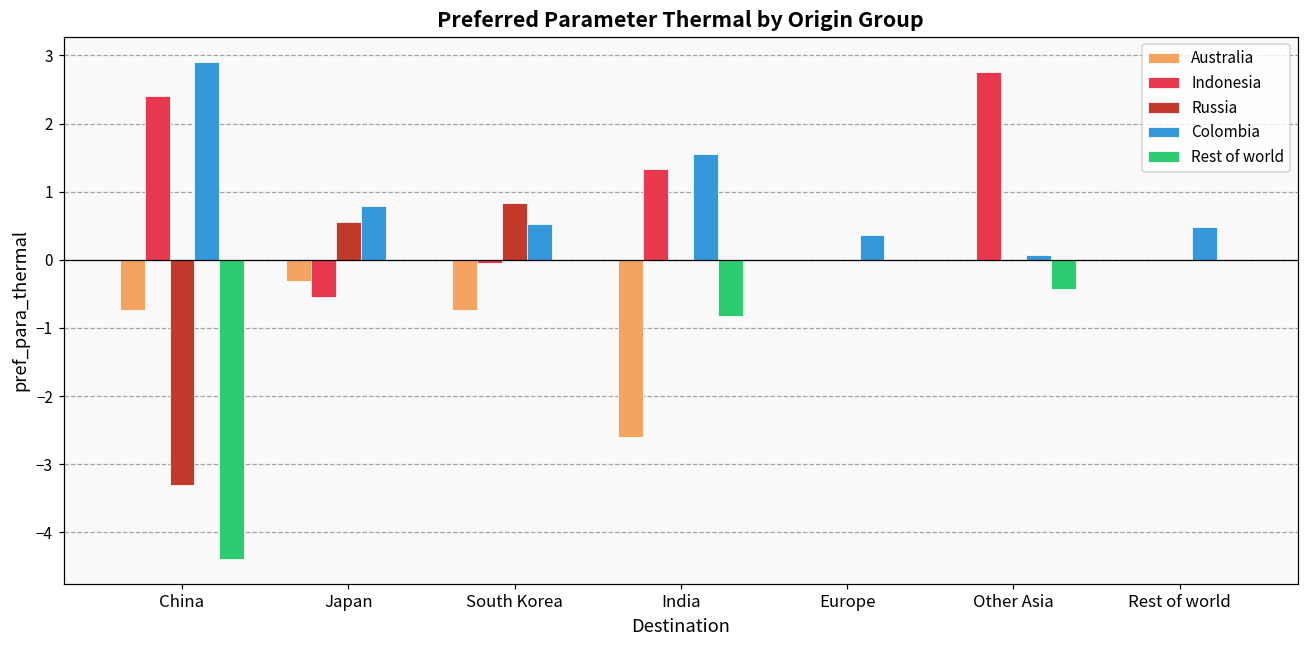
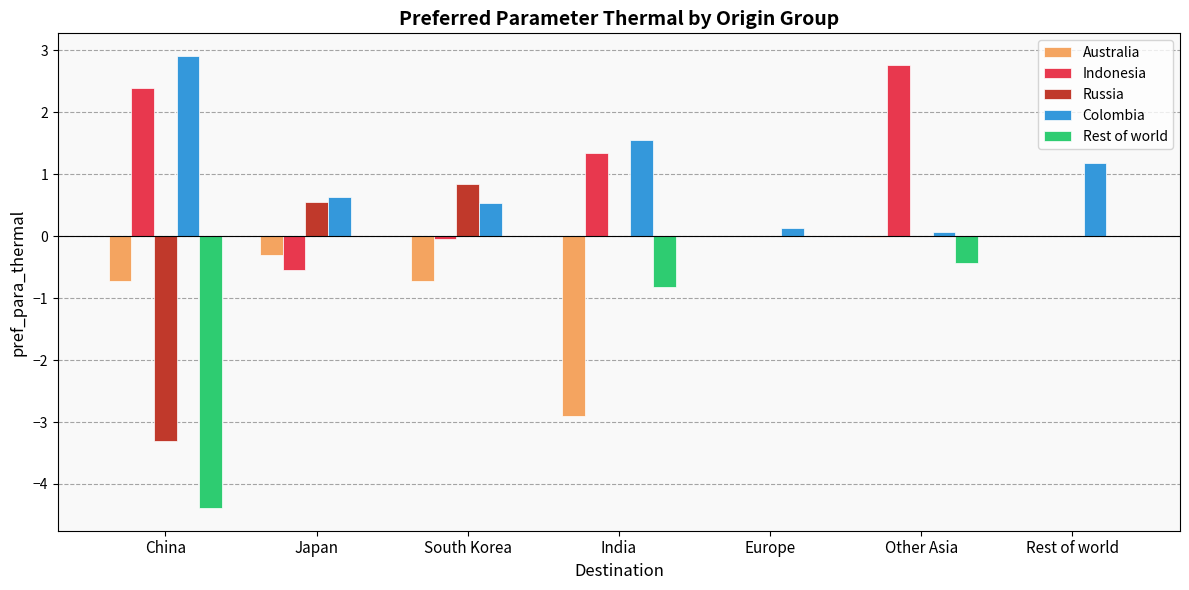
Colombia, Japan: 0.8 -> 0.6
Australia, India: -2.6 -> -2.9
Colombia, Europe: 0.4 -> 0.1
Colombia, Rest of world: 0.5 -> 1.2
